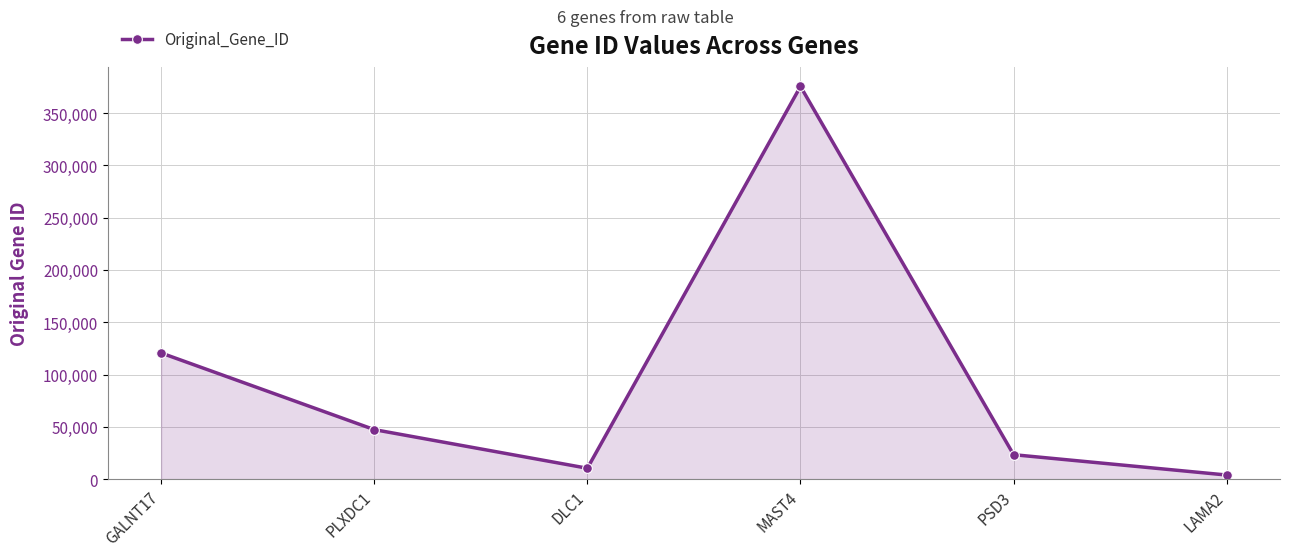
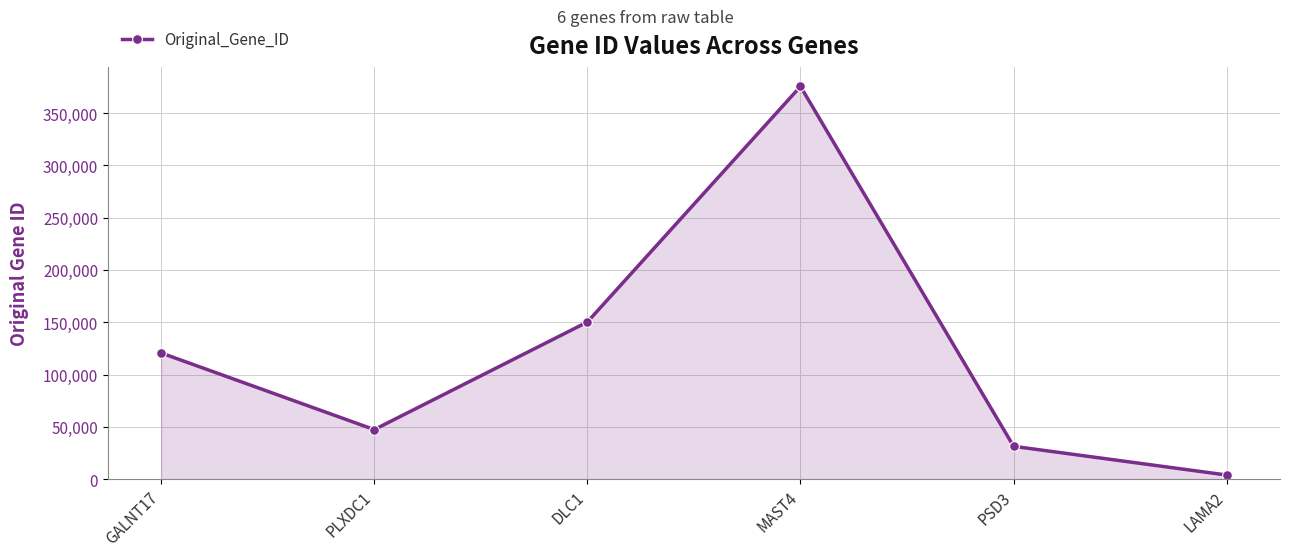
DLC1: 10,000 -> 150,000
PSD3: 23,000 -> 31,000
